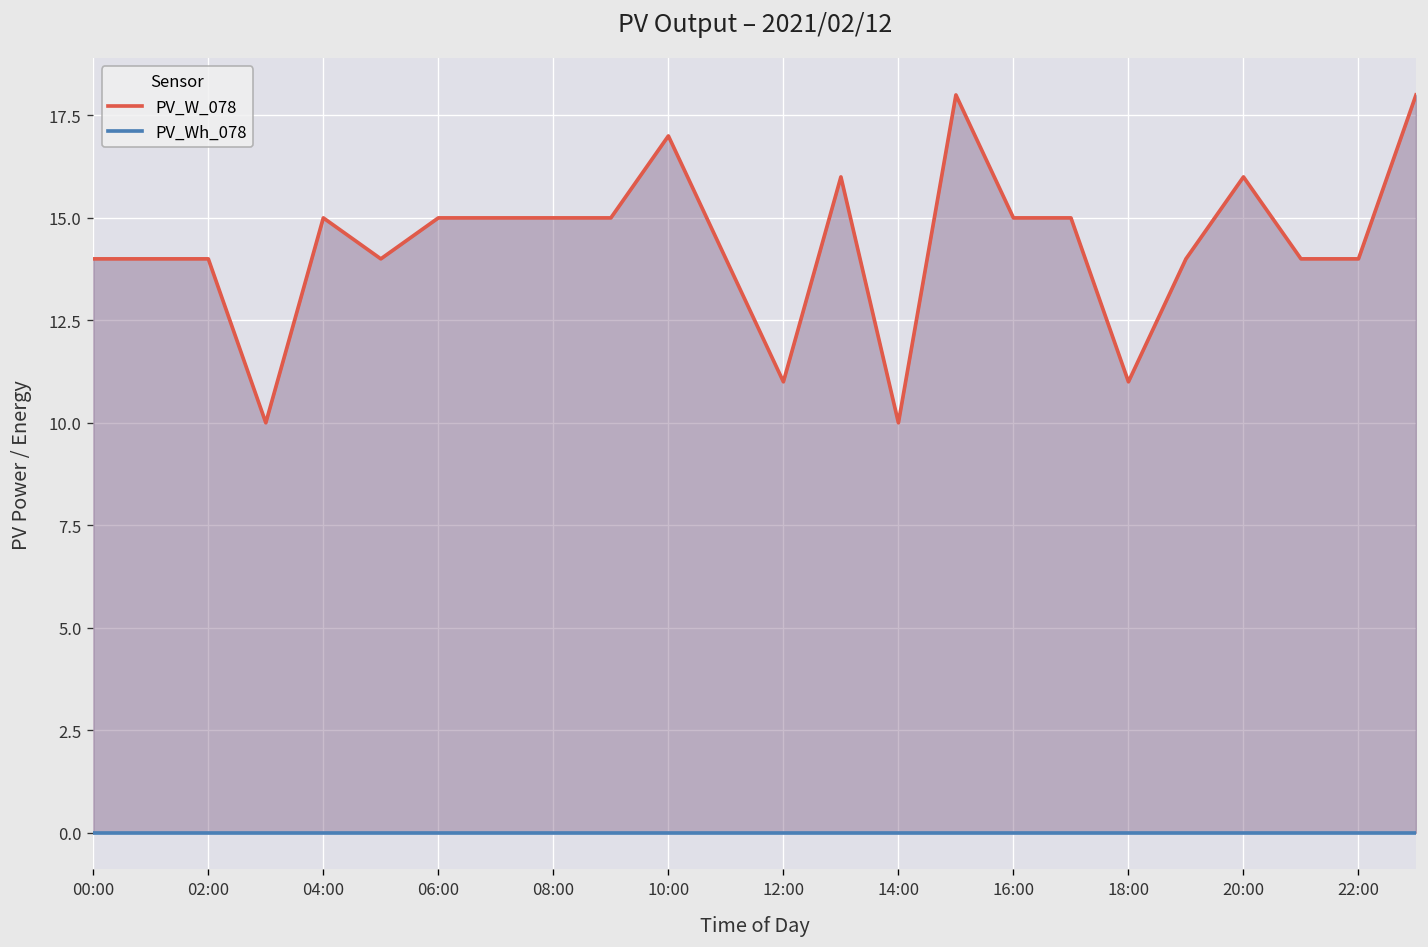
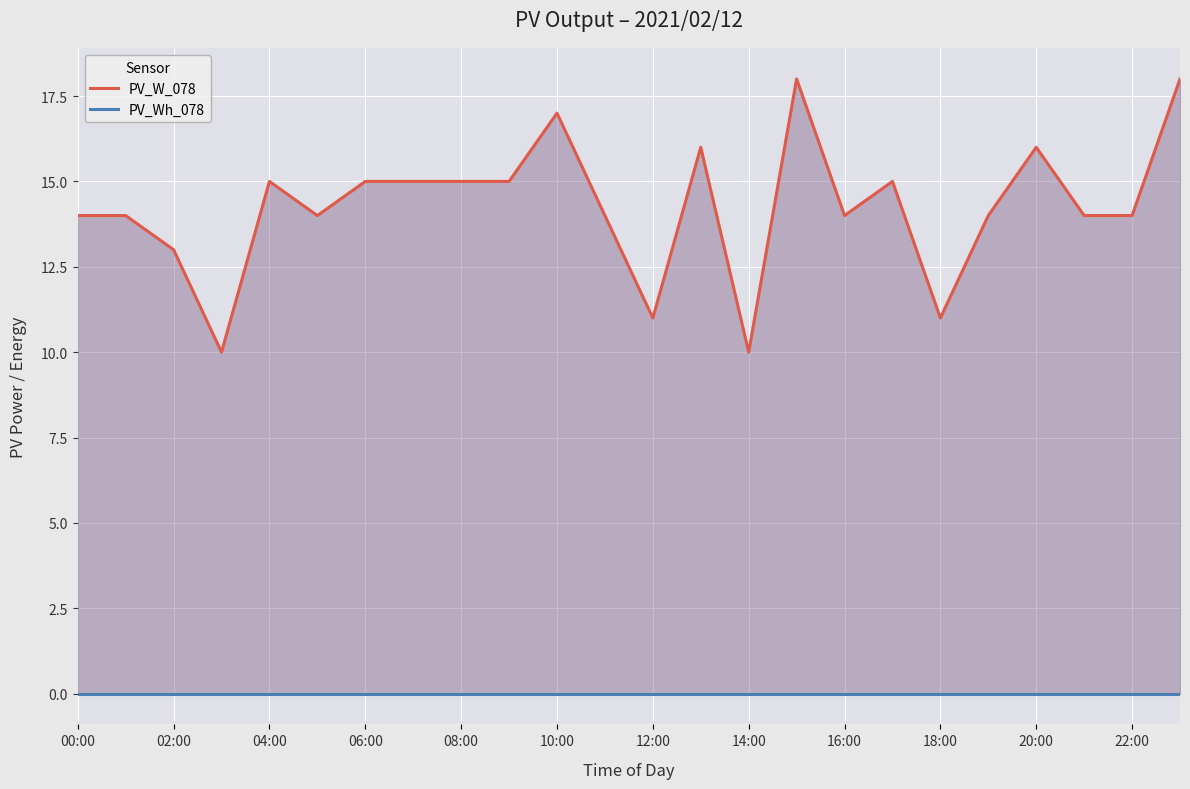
PV_W_078, 02:00: 14 -> 13
PV_W_078, 16:00: 15 -> 14
